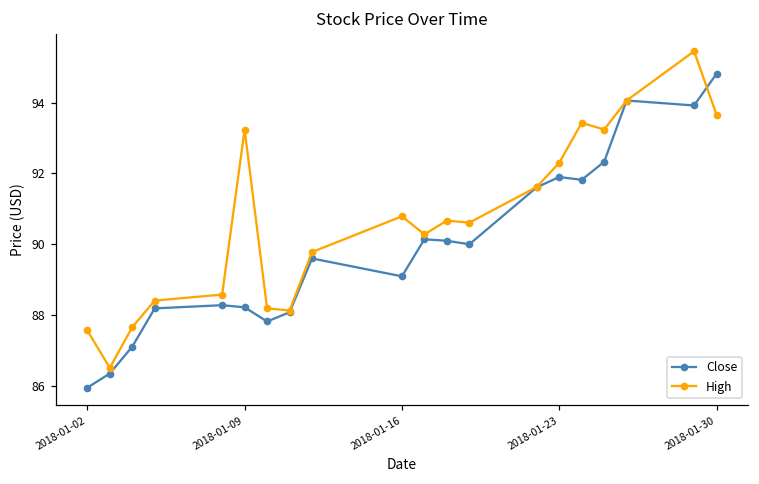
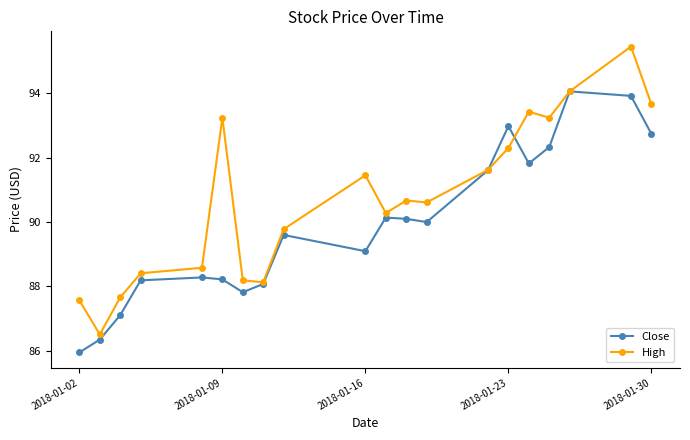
High, 2018-01-16: 90.8 -> 91.5
Close, 2018-01-23: 91.9 -> 93.0
Close, 2018-01-30: 94.8 -> 92.7
